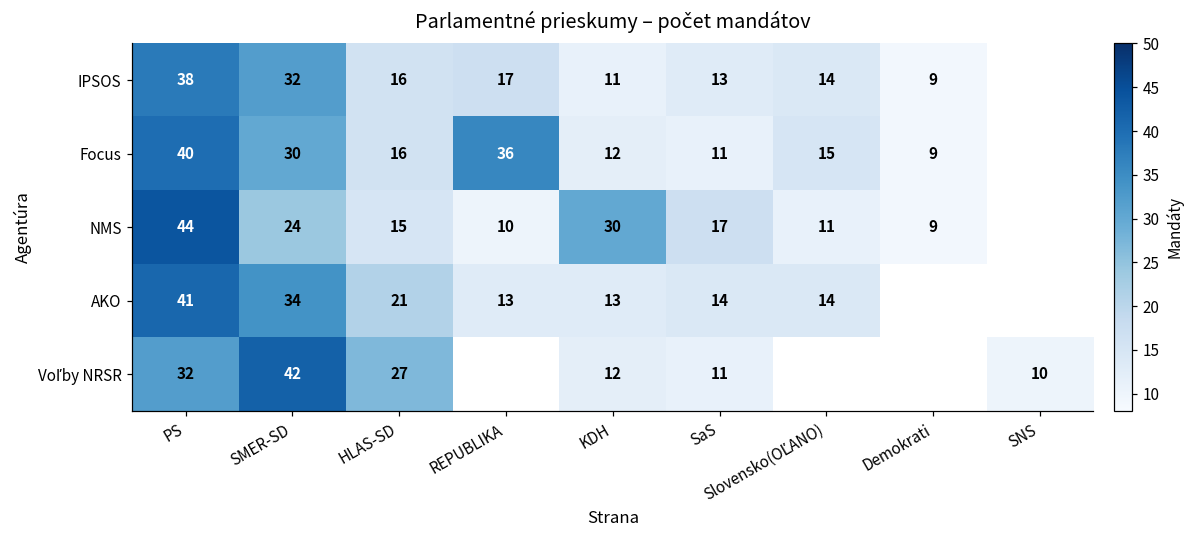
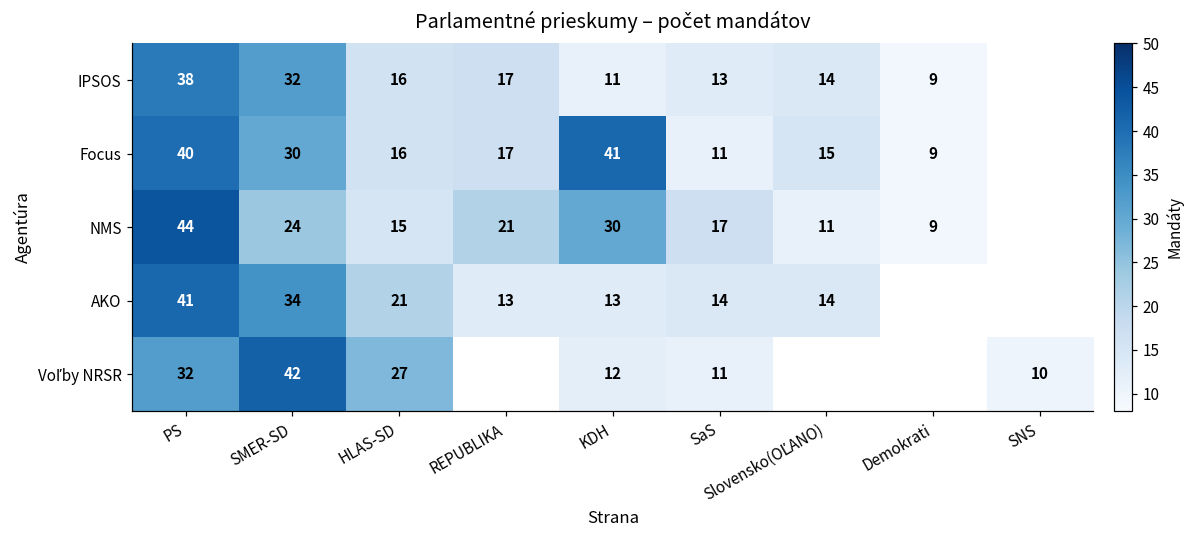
Focus, REPUBLIKA: 36 -> 17
Focus, KDH: 12 -> 41
NMS, REPUBLIKA: 10 -> 21
